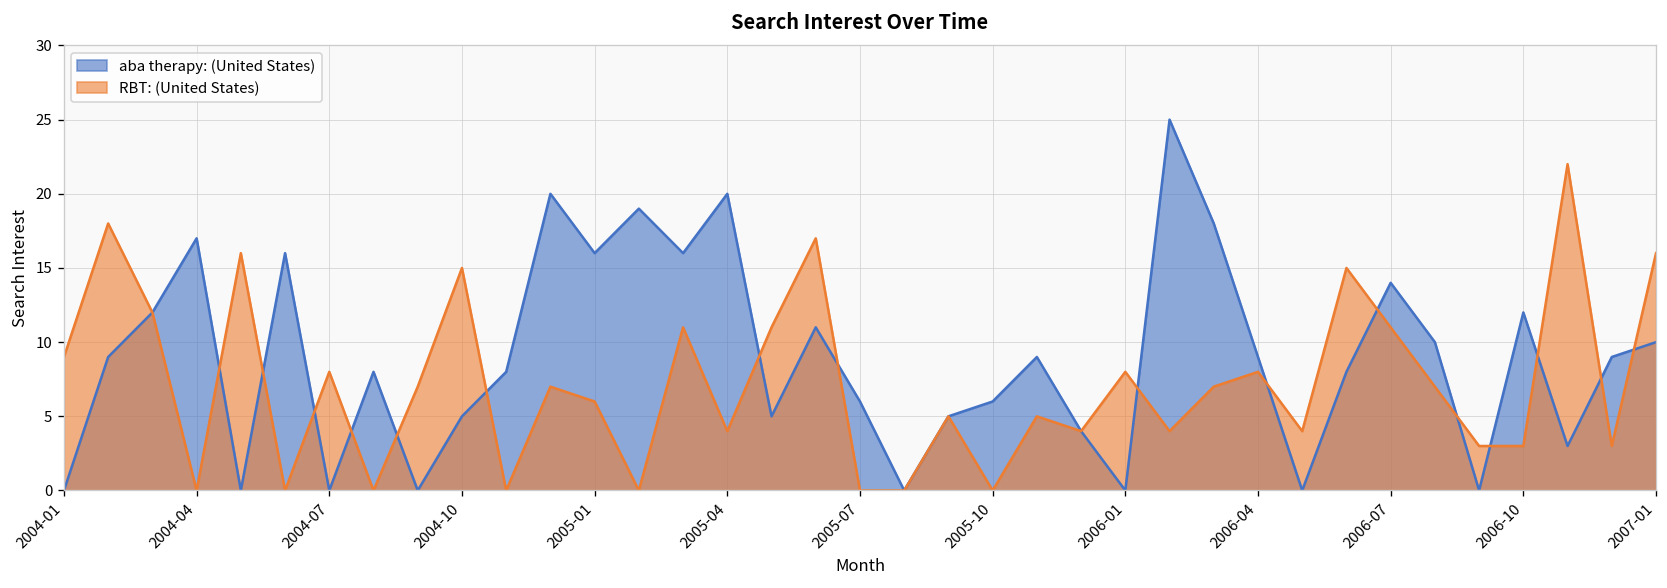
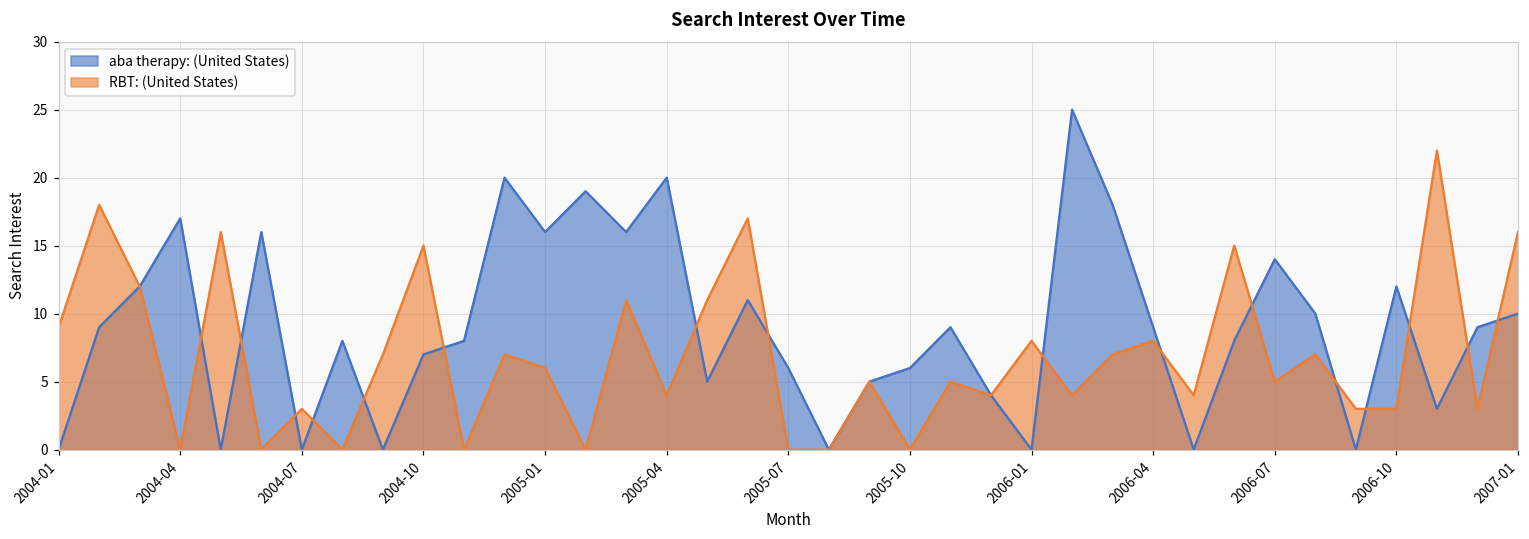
RBT: (United States), 2004-07: 8 -> 3
aba therapy: (United States), 2004-10: 5 -> 7
RBT: (United States), 2006-07: 11 -> 5
